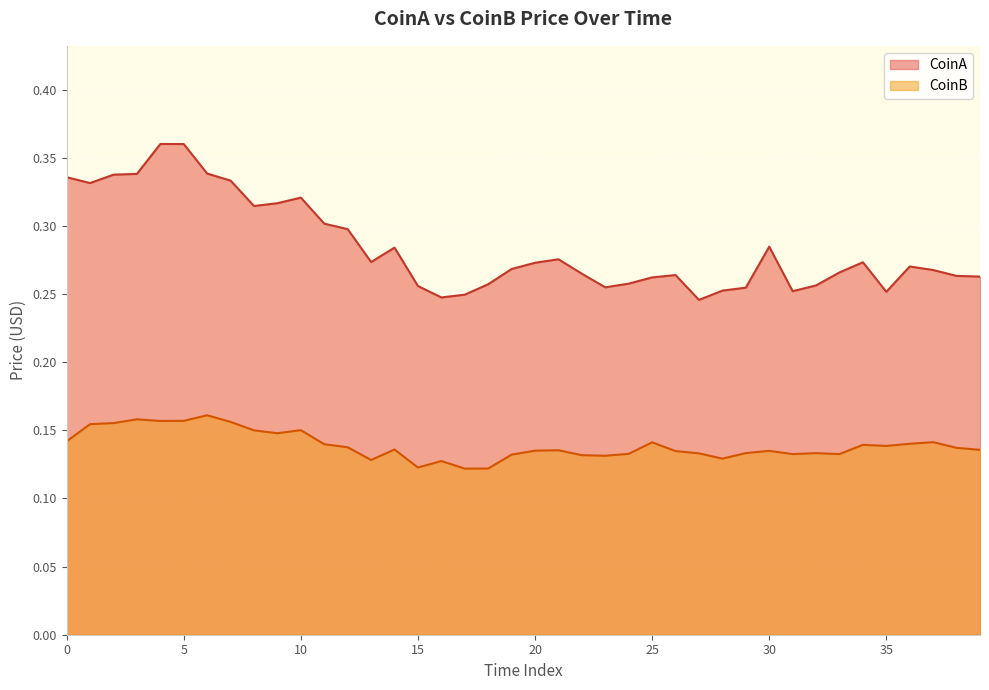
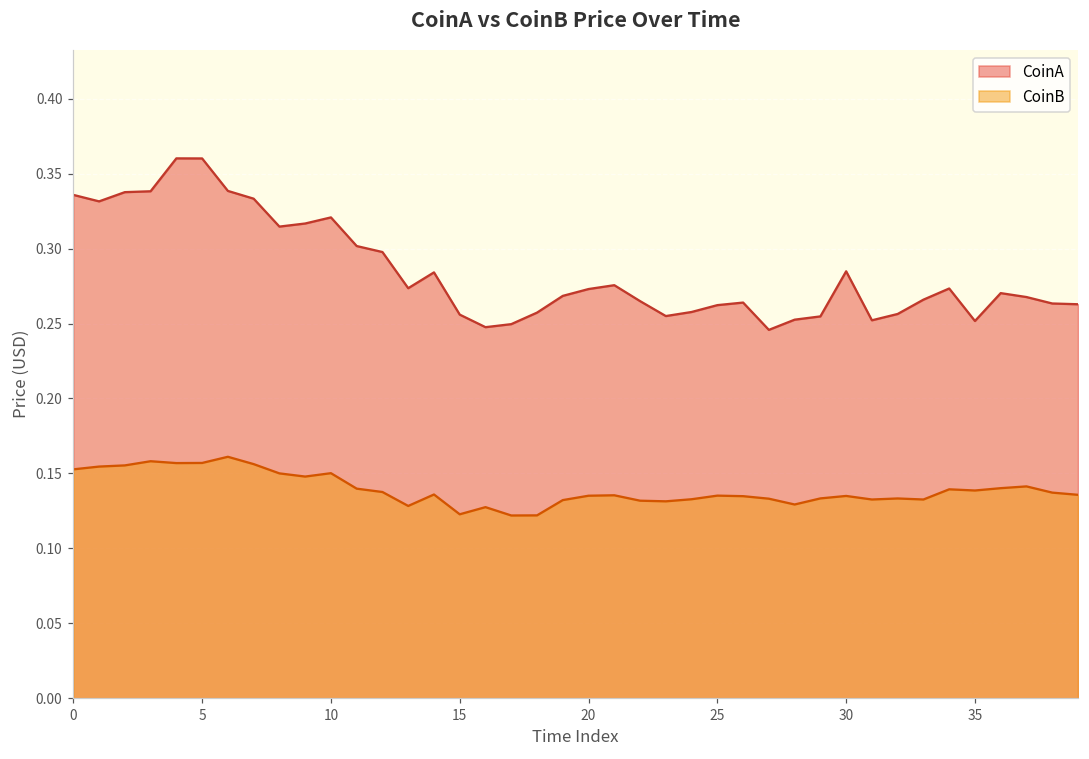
CoinB, 0: 0.142 -> 0.153
CoinB, 25: 0.141 -> 0.135
